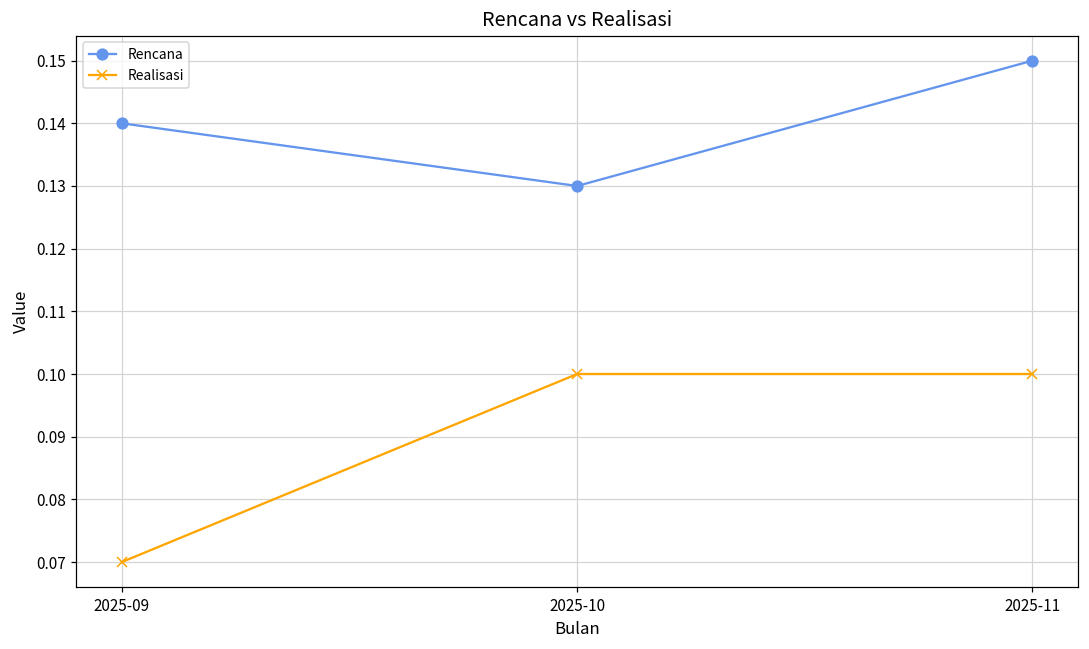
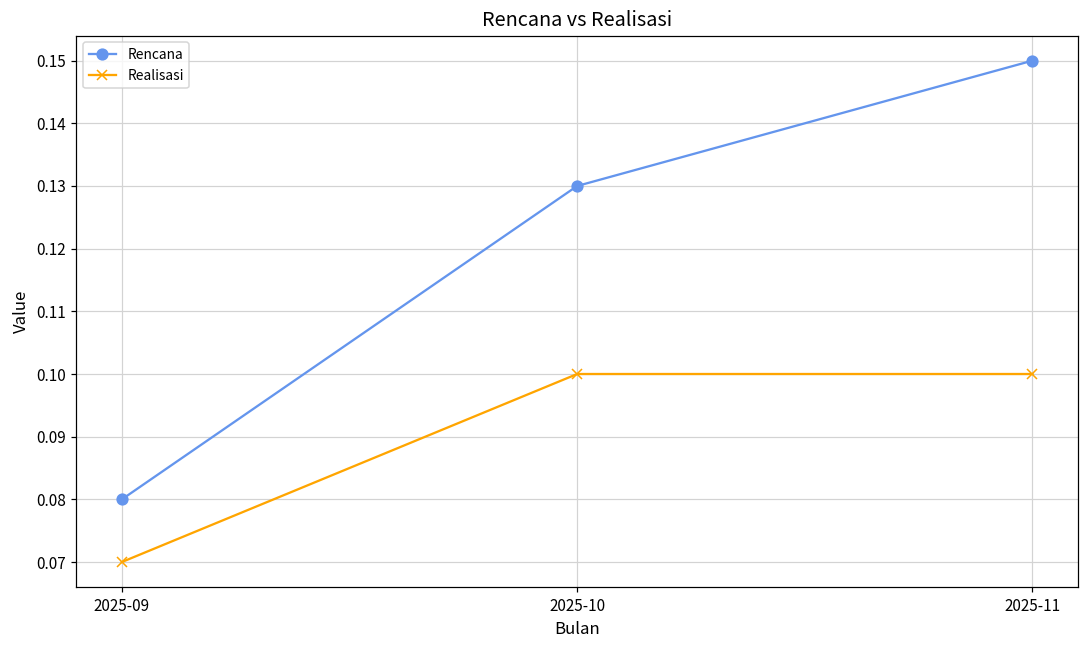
Rencana, 2025-09: 0.14 -> 0.08
